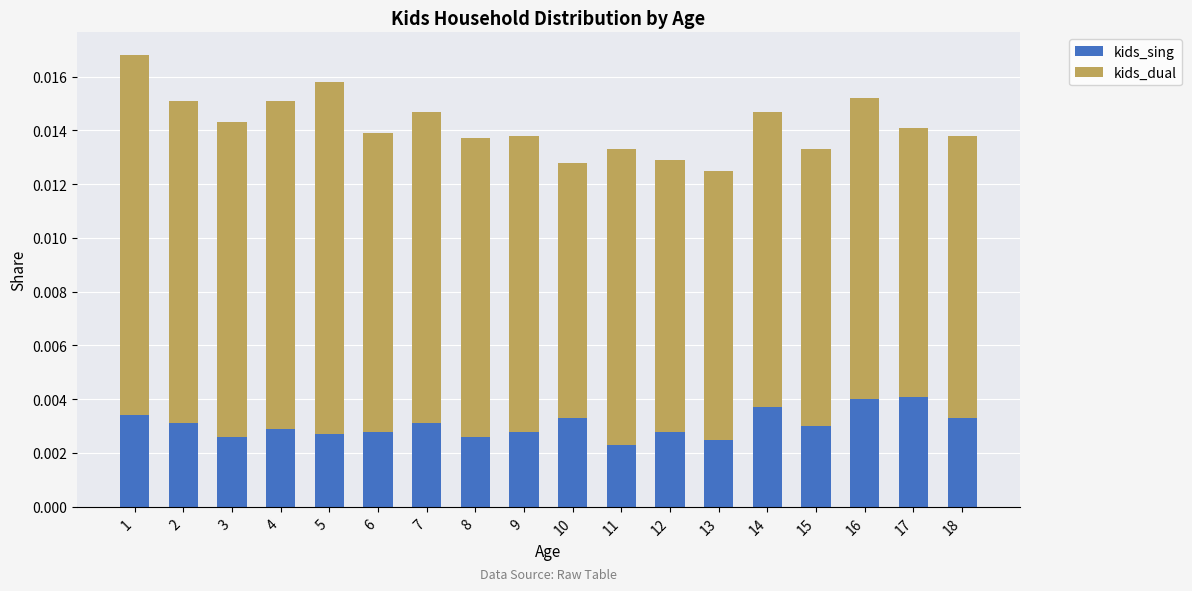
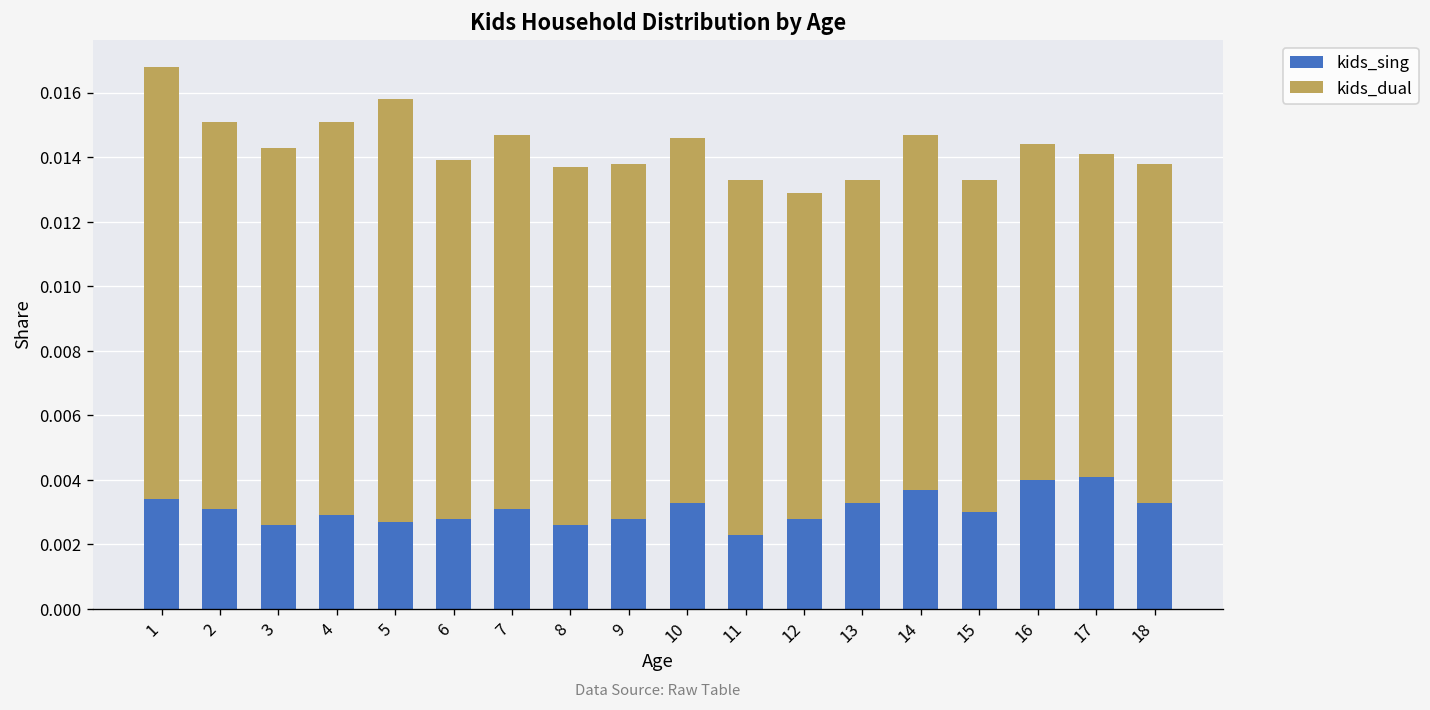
kids_dual, 10: 0.0095 -> 0.0113
kids_sing, 13: 0.0025 -> 0.0033
kids_dual, 16: 0.0112 -> 0.0104
